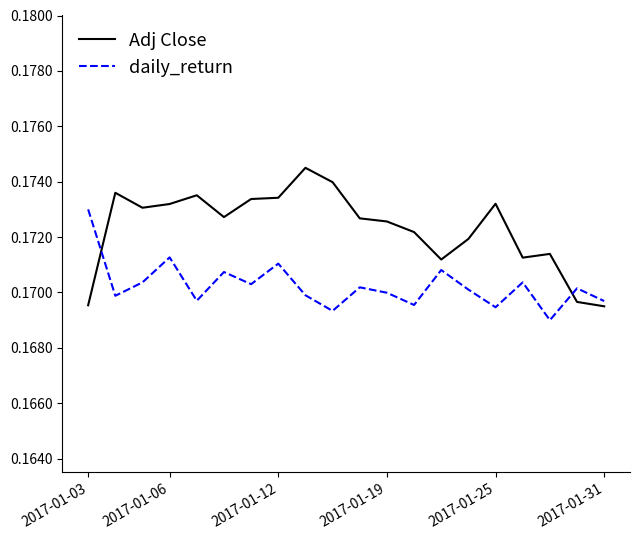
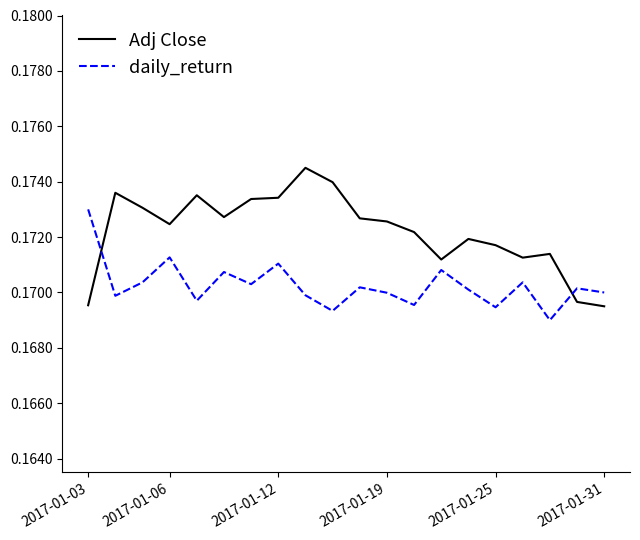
Adj Close, 2017-01-06: 0.1732 -> 0.1725
Adj Close, 2017-01-25: 0.1732 -> 0.1717
daily_return, 2017-01-31: 0.1697 -> 0.1700
